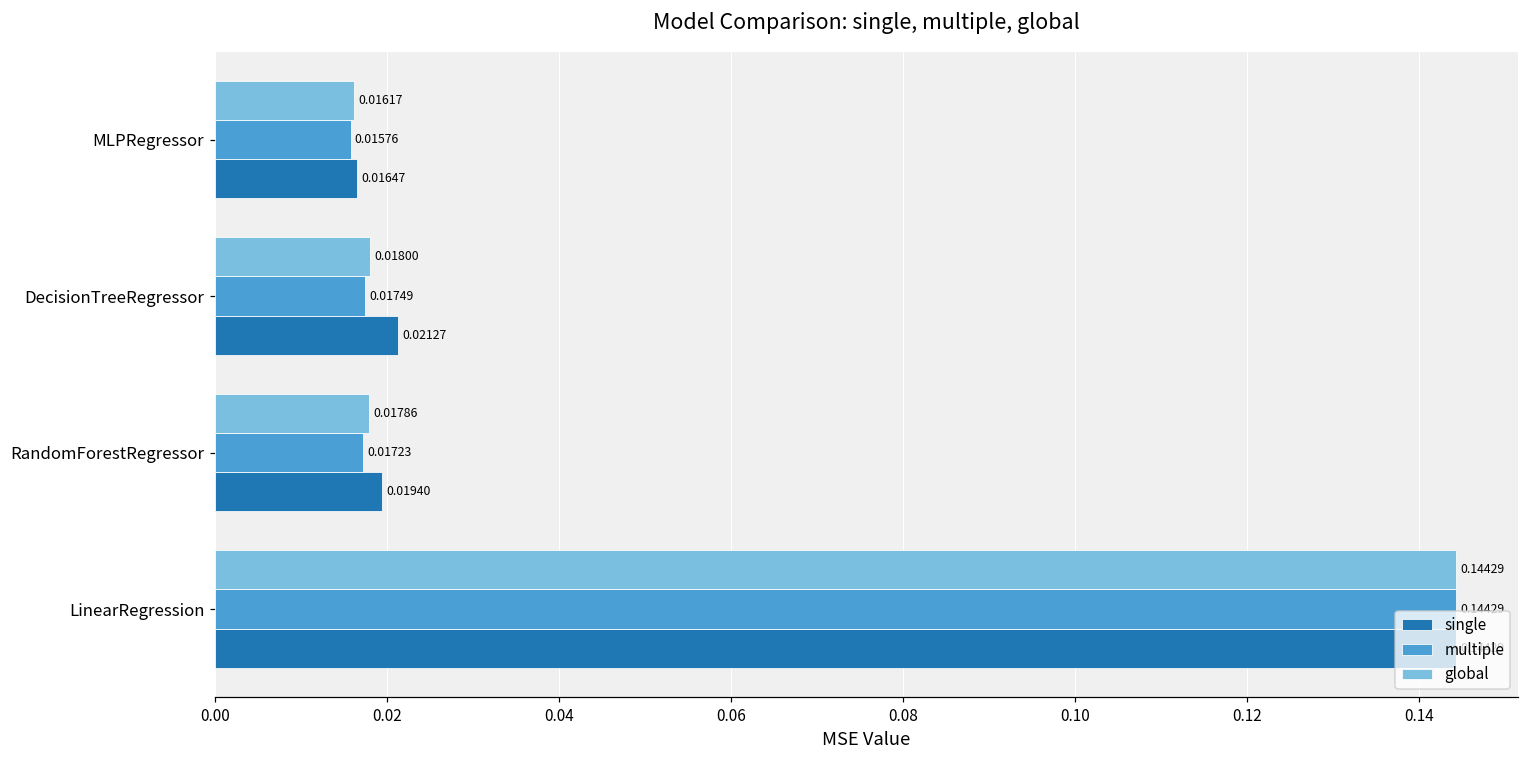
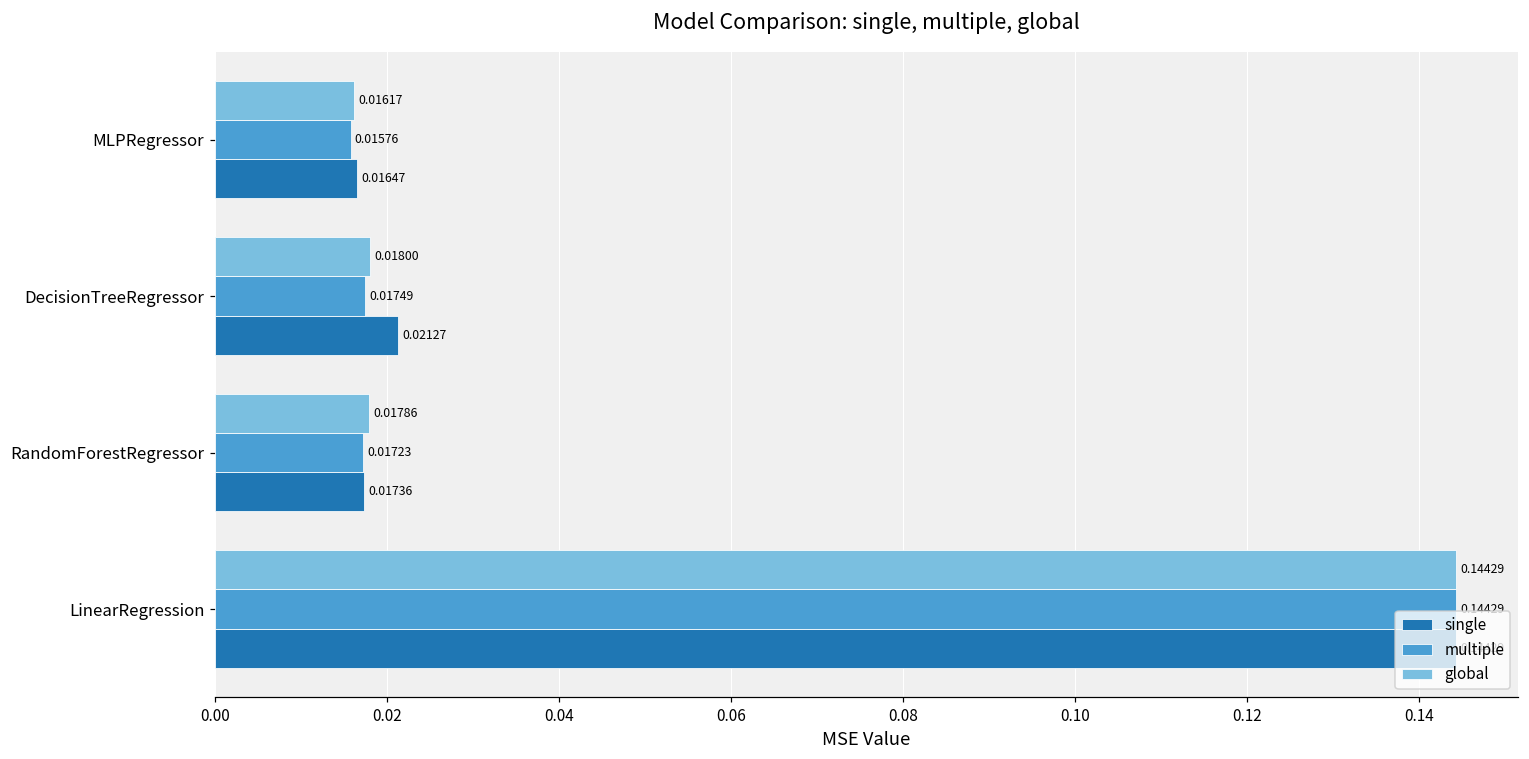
single, RandomForestRegressor: 0.01940 -> 0.01736
